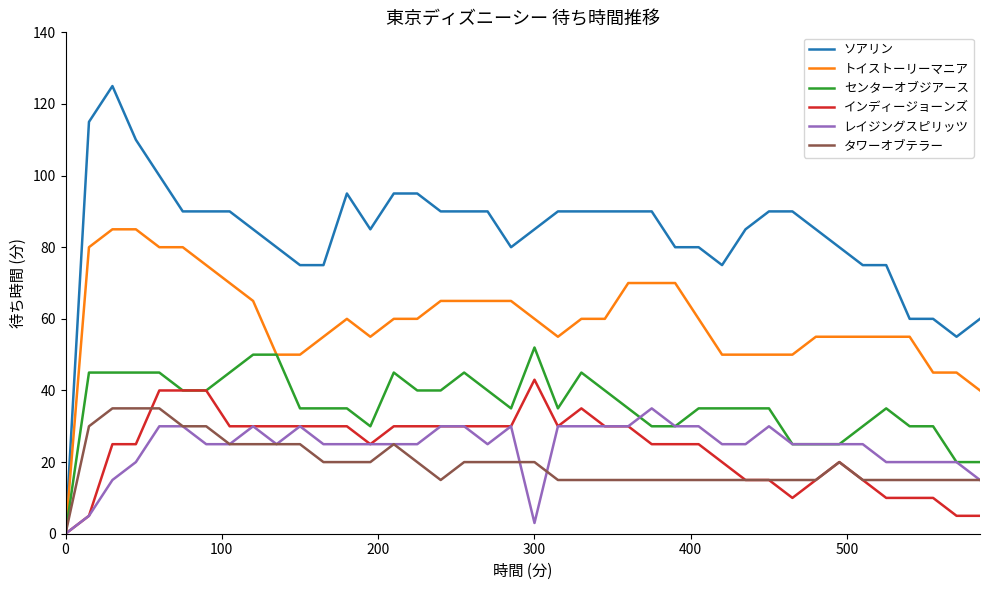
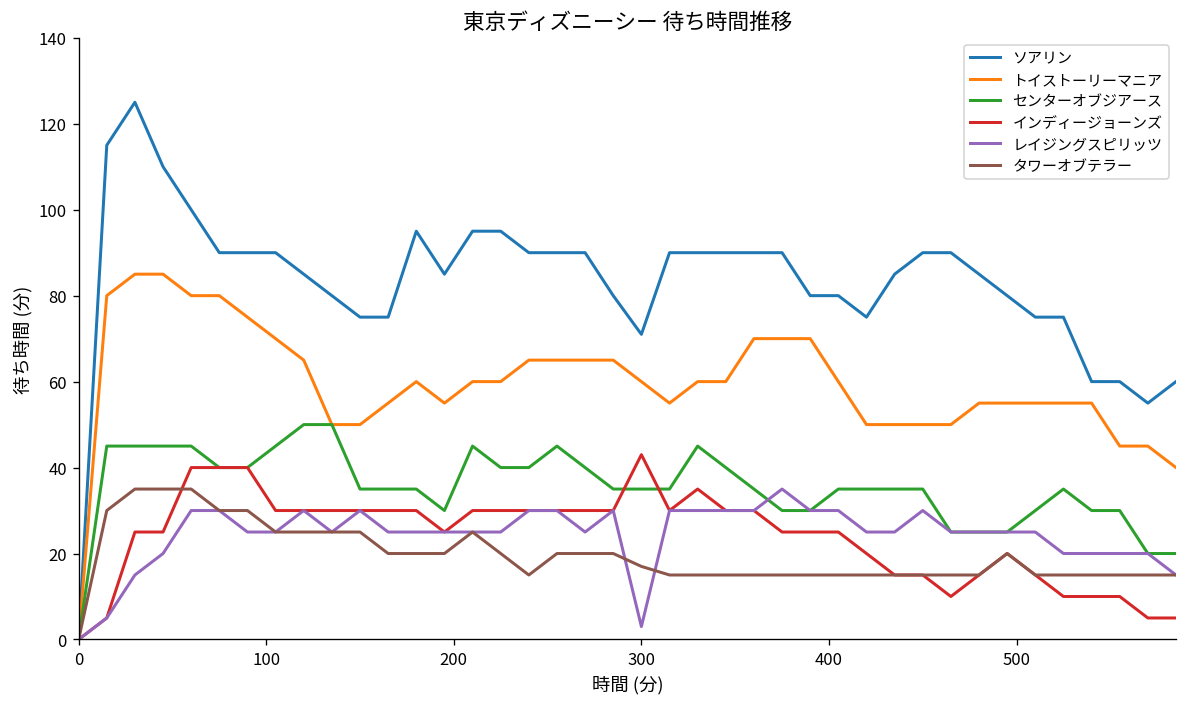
ソアリン, 300: 85 -> 71
センターオブジアース, 300: 52 -> 35
タワーオブテラー, 300: 20 -> 17
